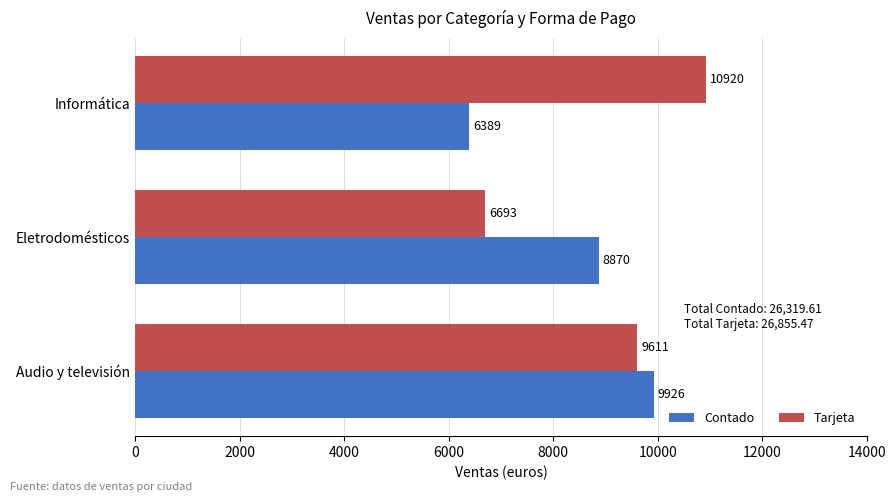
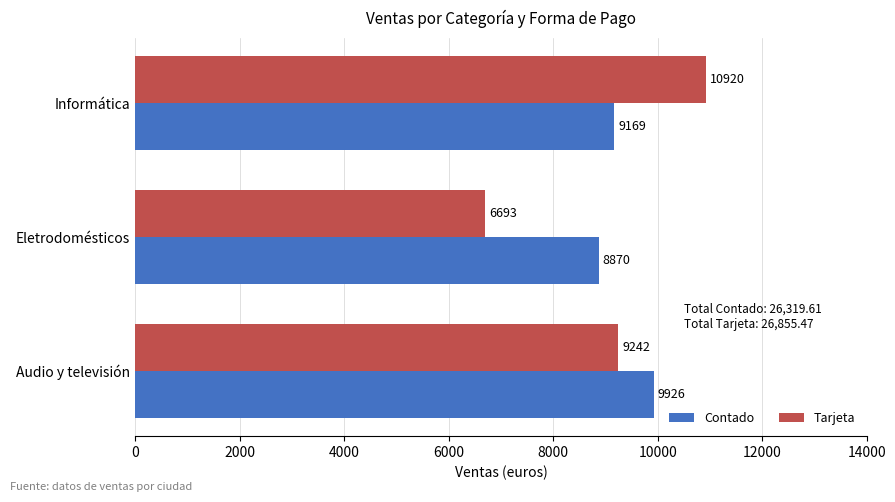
Contado, Informática: 6389 -> 9169
Tarjeta, Audio y televisión: 9611 -> 9242
